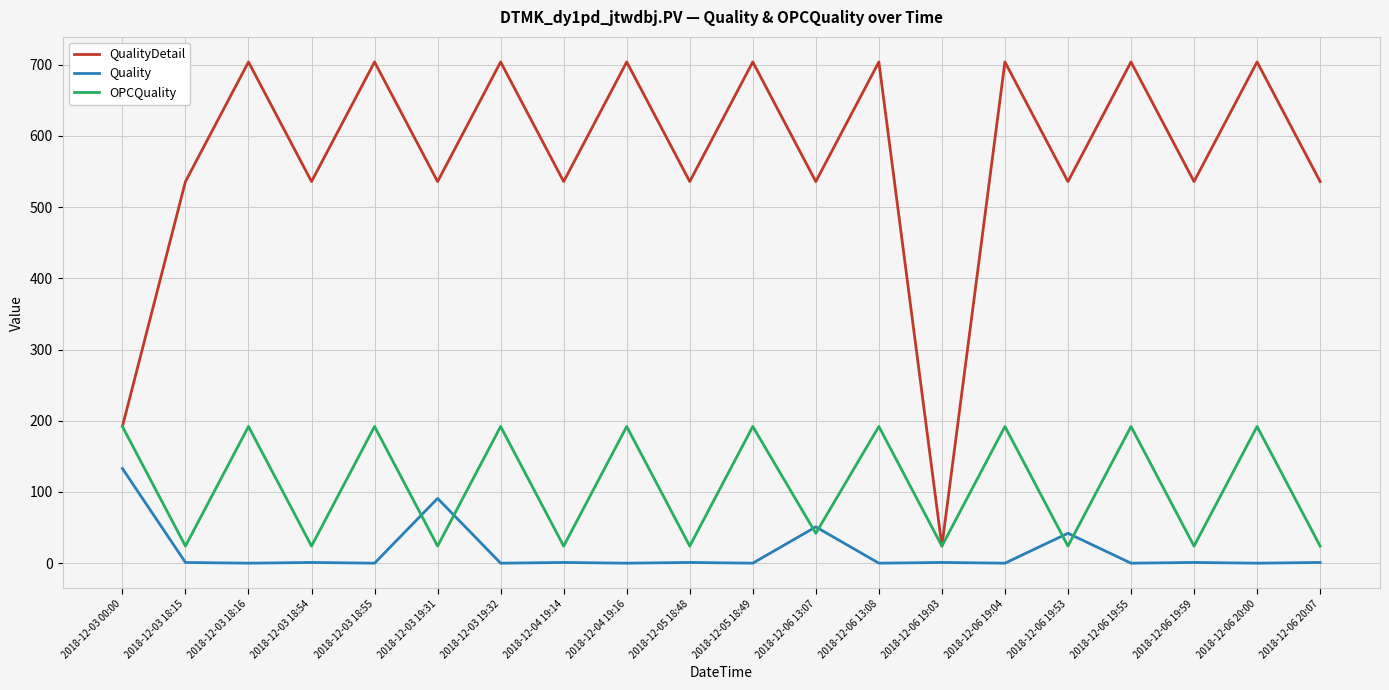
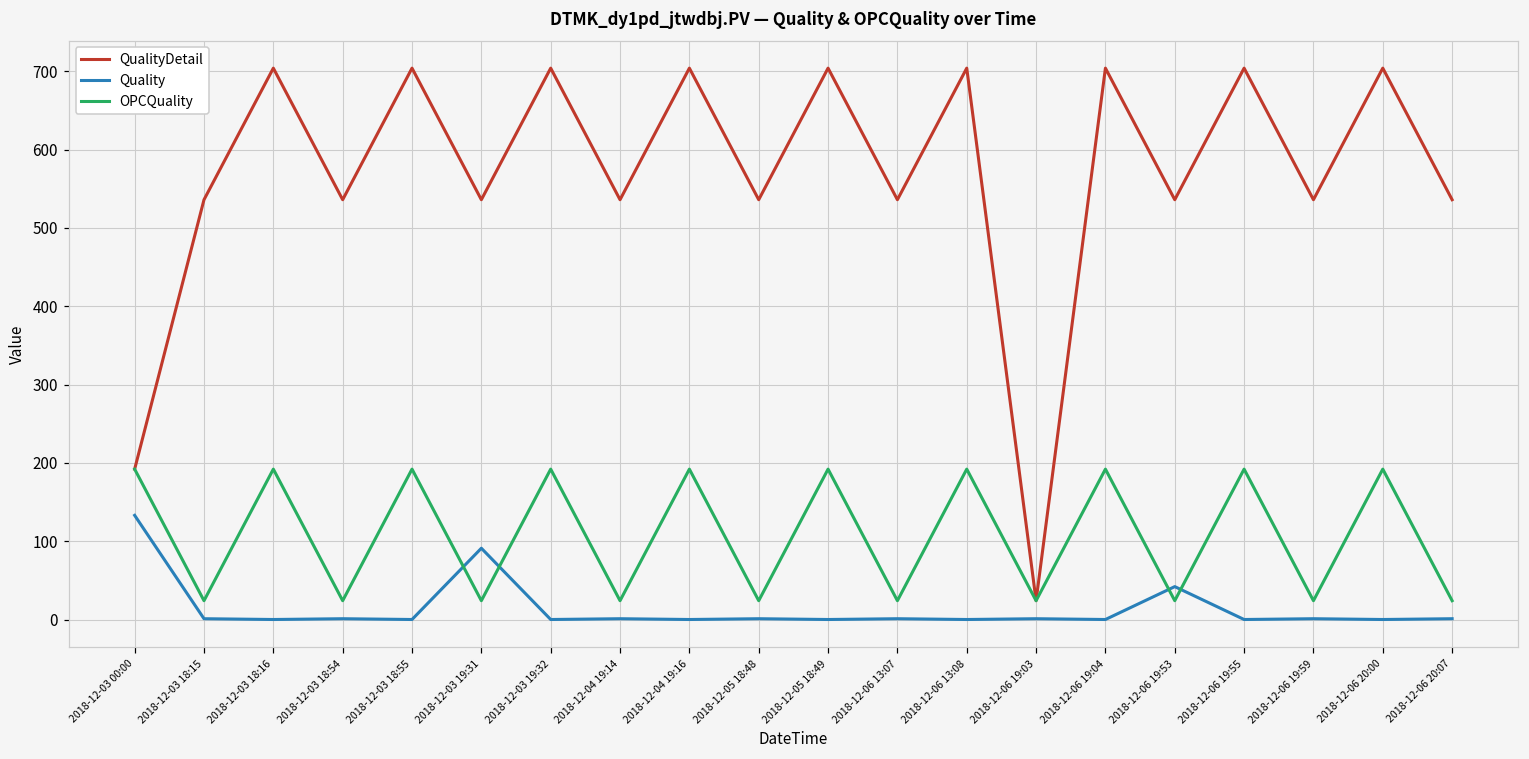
Quality, 2018-12-06 13:07: 50 -> 0
OPCQuality, 2018-12-06 13:07: 40 -> 20
